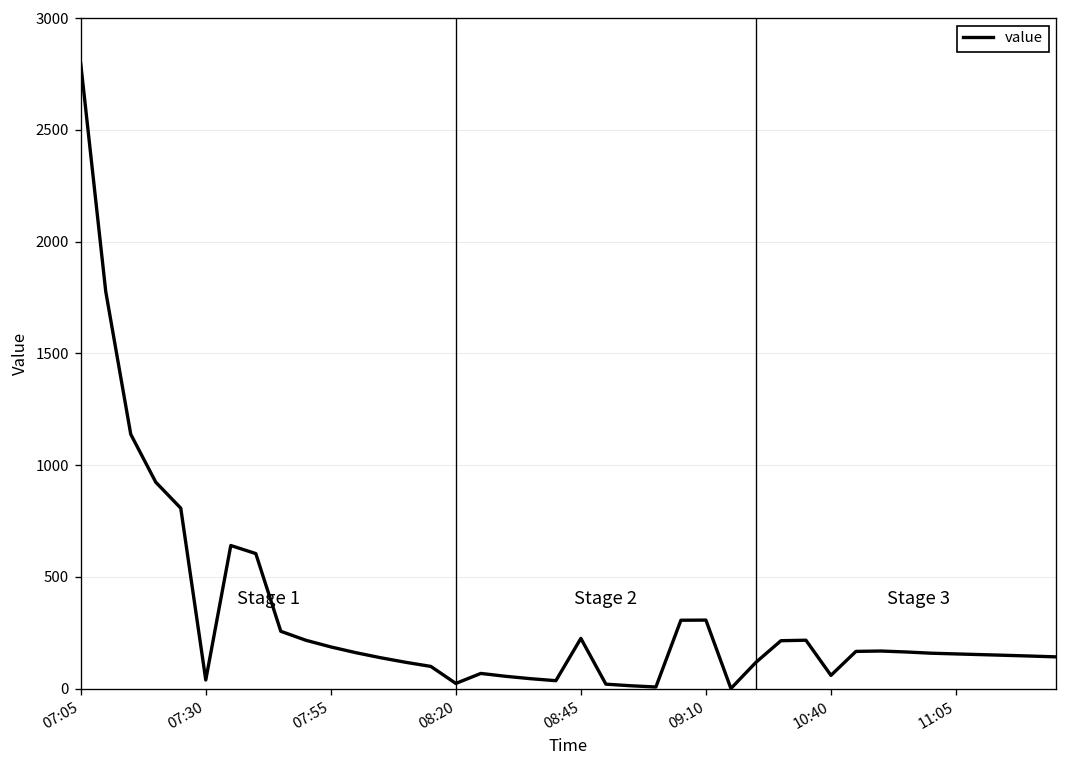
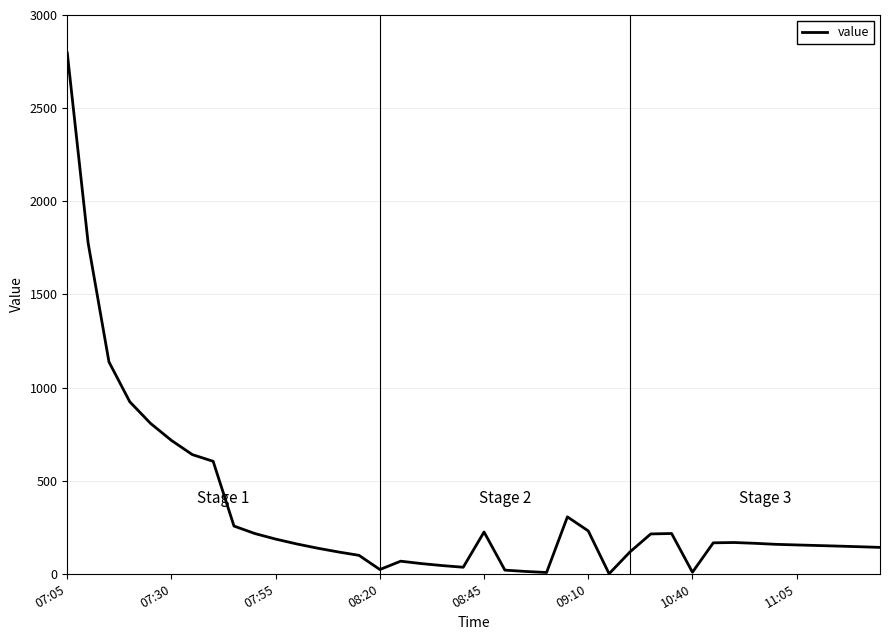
07:30: 40 -> 720
09:10: 310 -> 230
10:40: 60 -> 10
